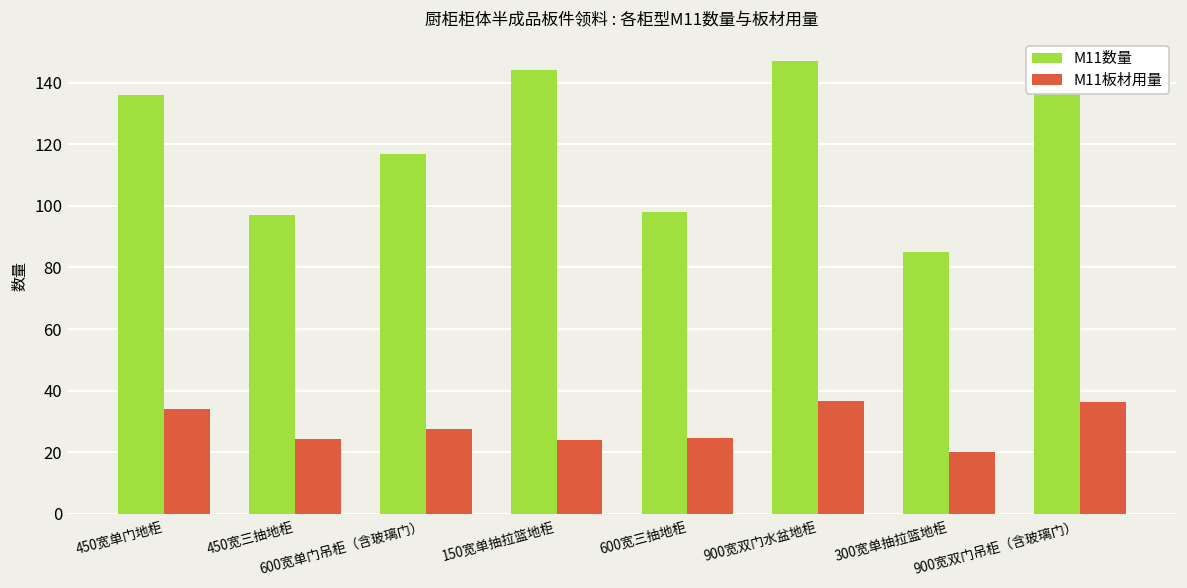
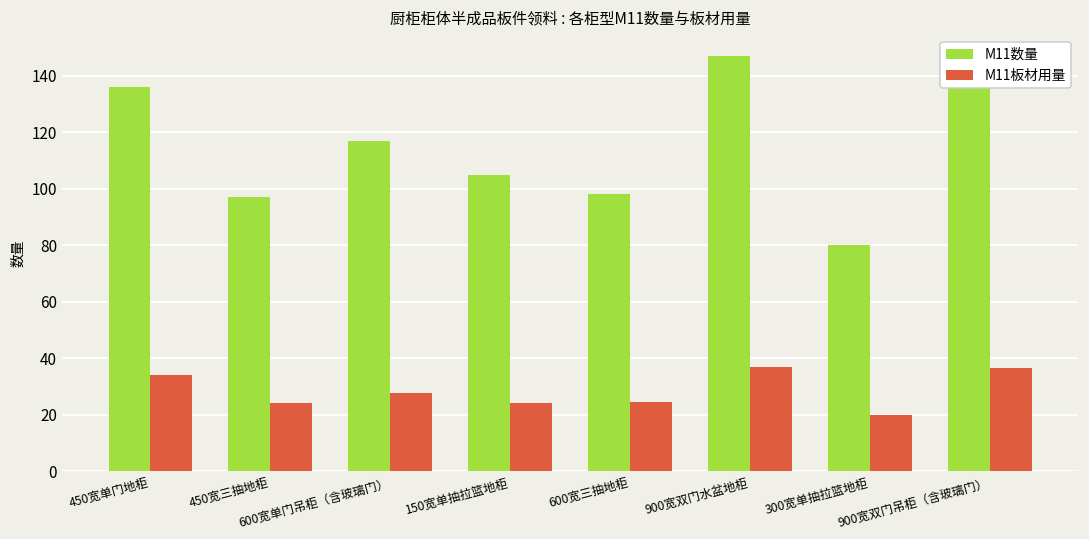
M11数量, 150宽单抽拉篮地柜: 144 -> 105
M11数量, 300宽单抽拉篮地柜: 85 -> 80
